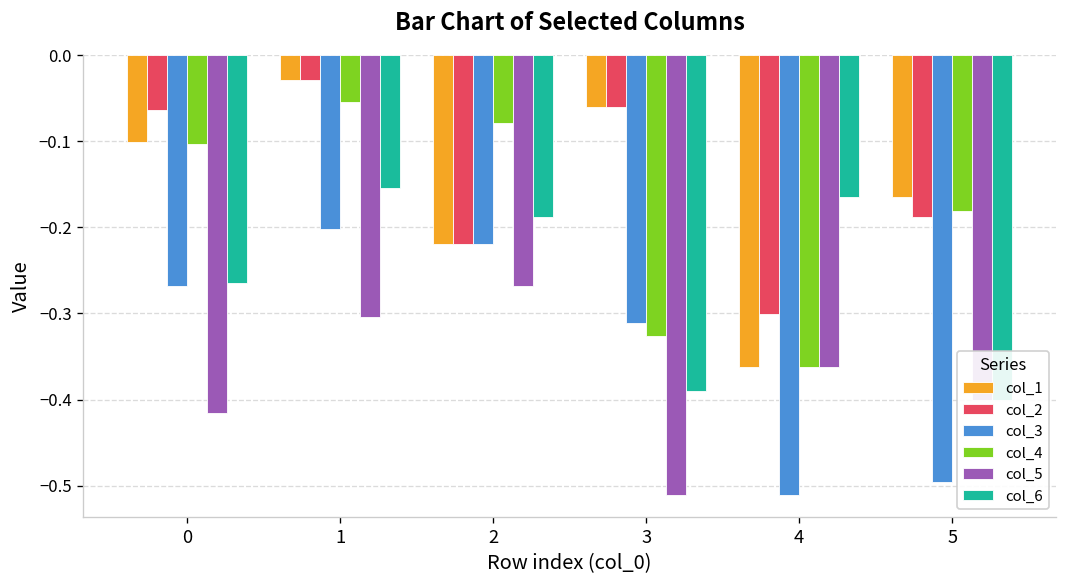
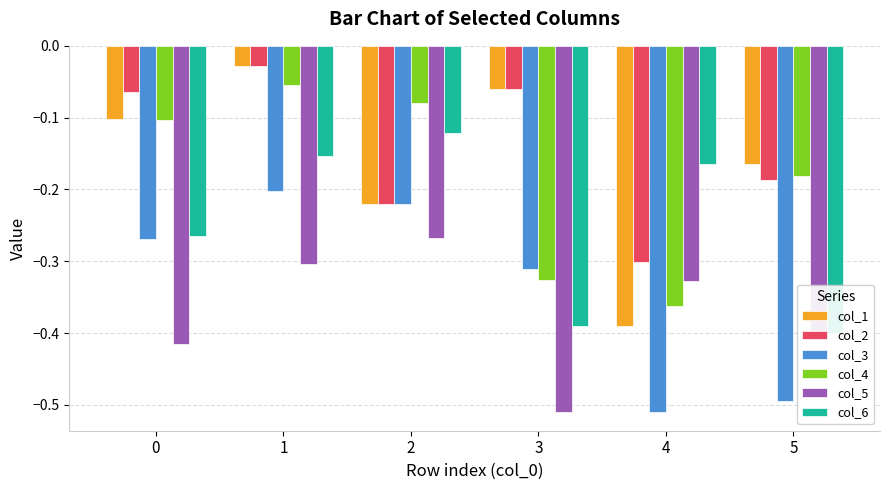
col_6, 2: -0.19 -> -0.12
col_1, 4: -0.36 -> -0.39
col_5, 4: -0.36 -> -0.33
